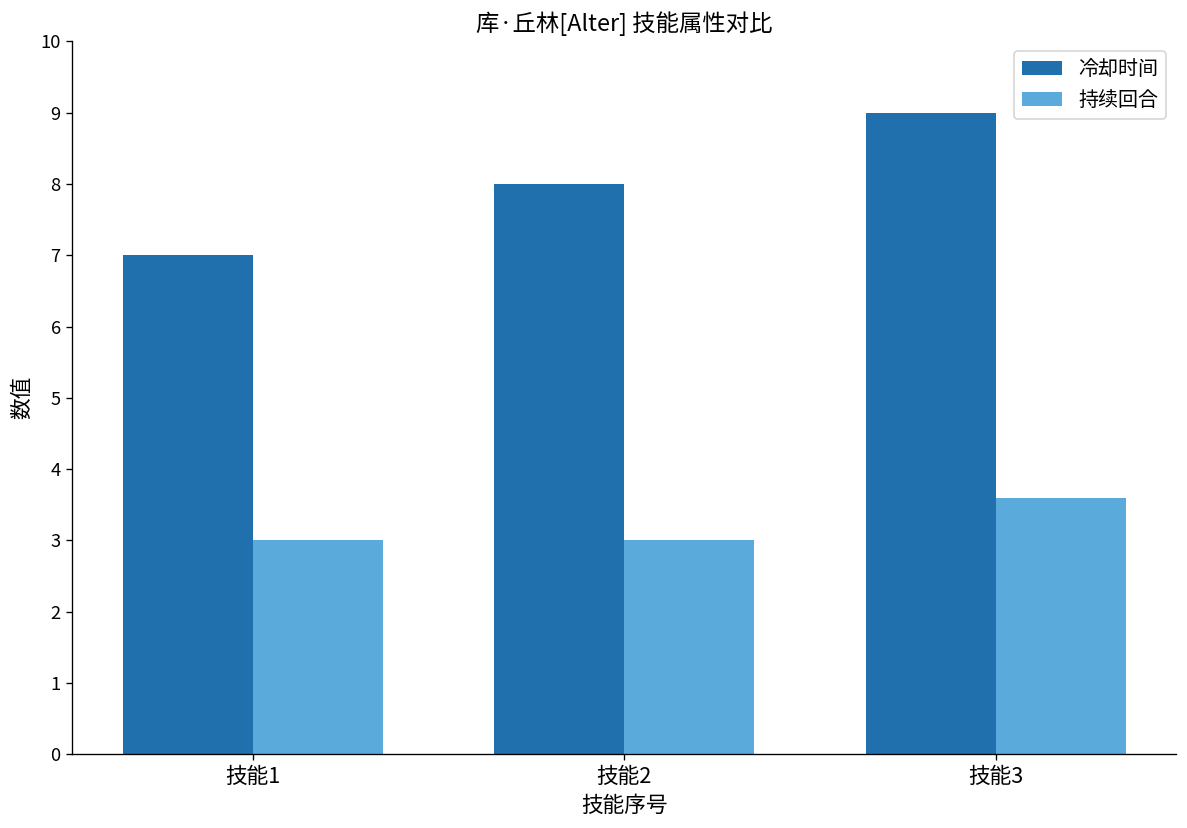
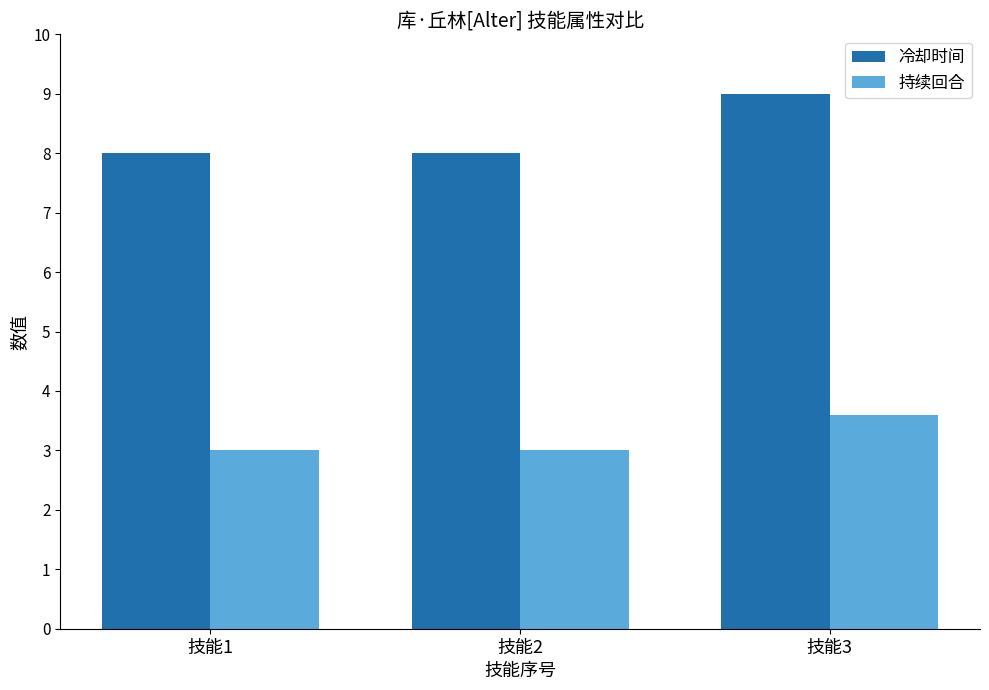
冷却时间, 技能1: 7 -> 8
